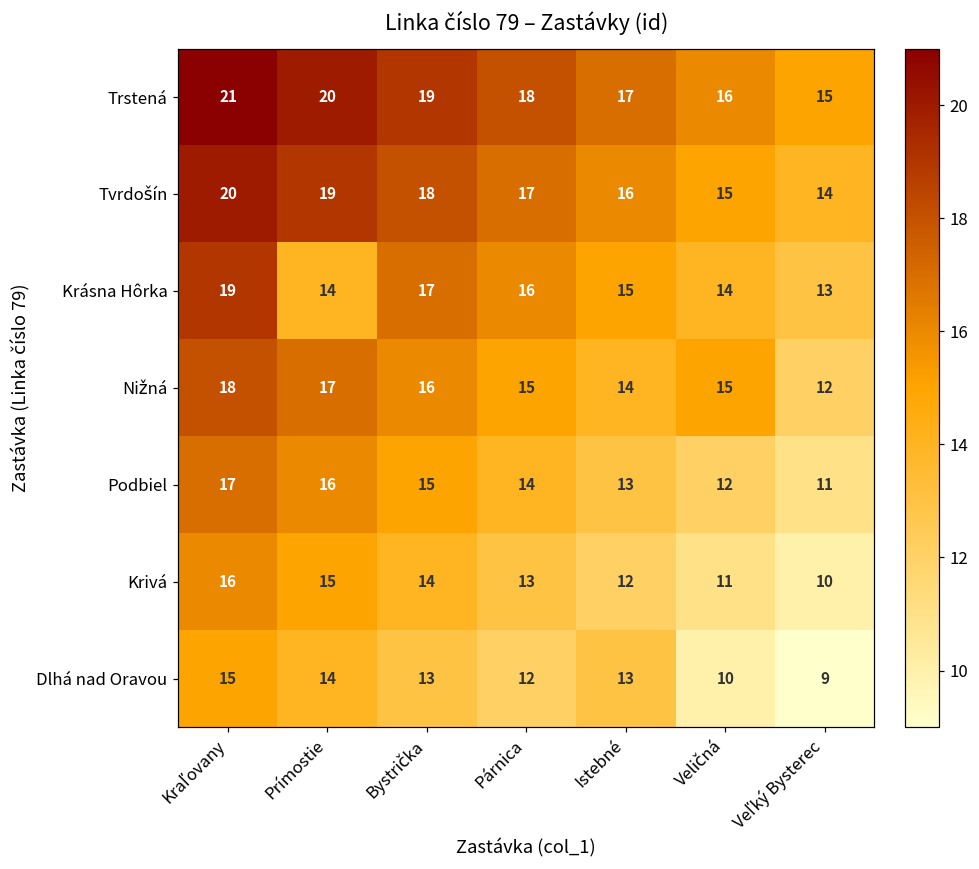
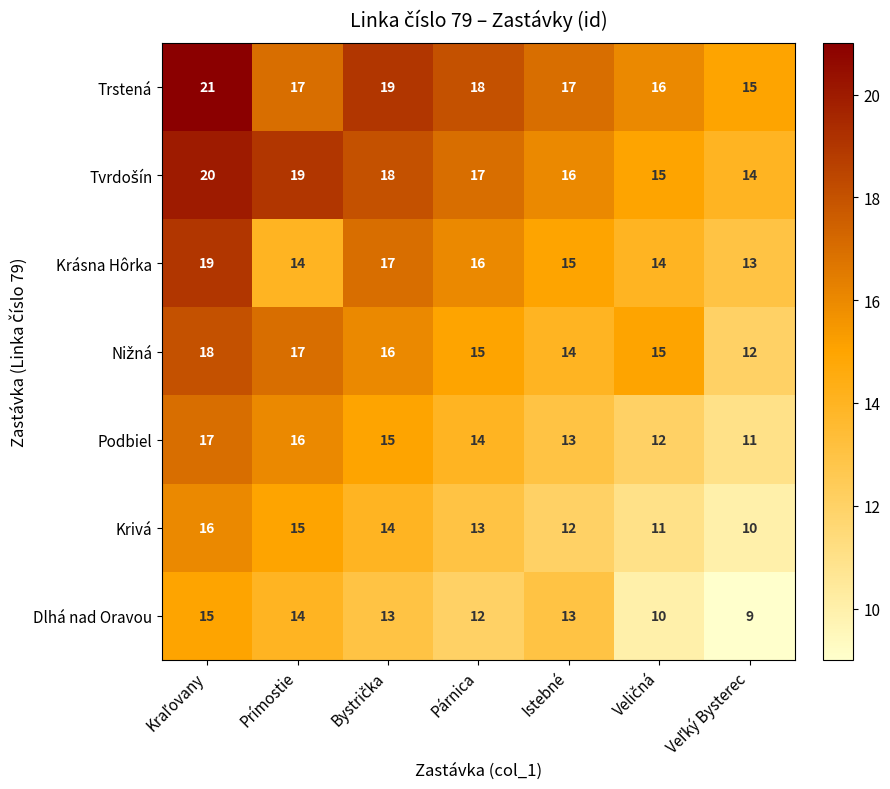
Trstená, Prímostie: 20 -> 17
